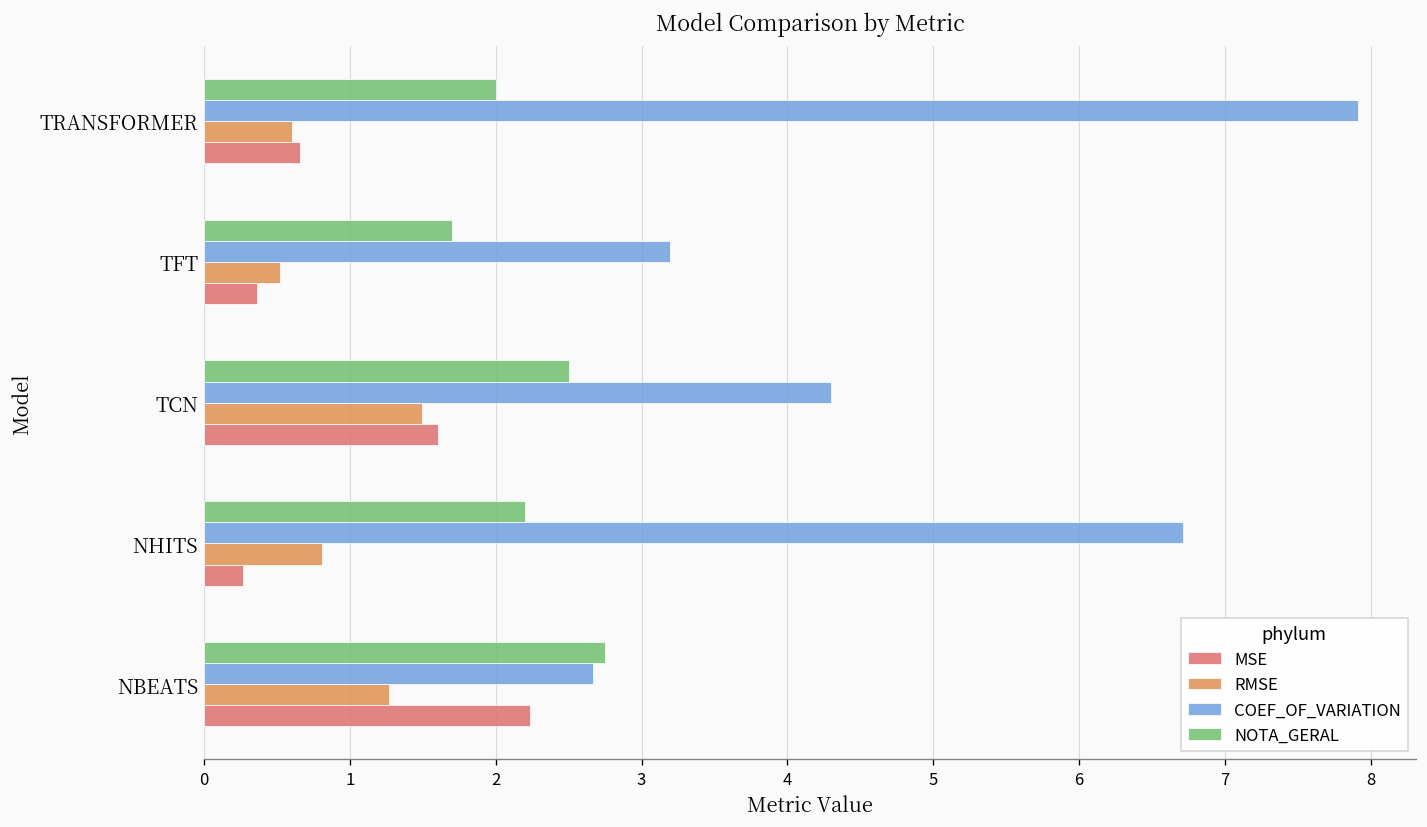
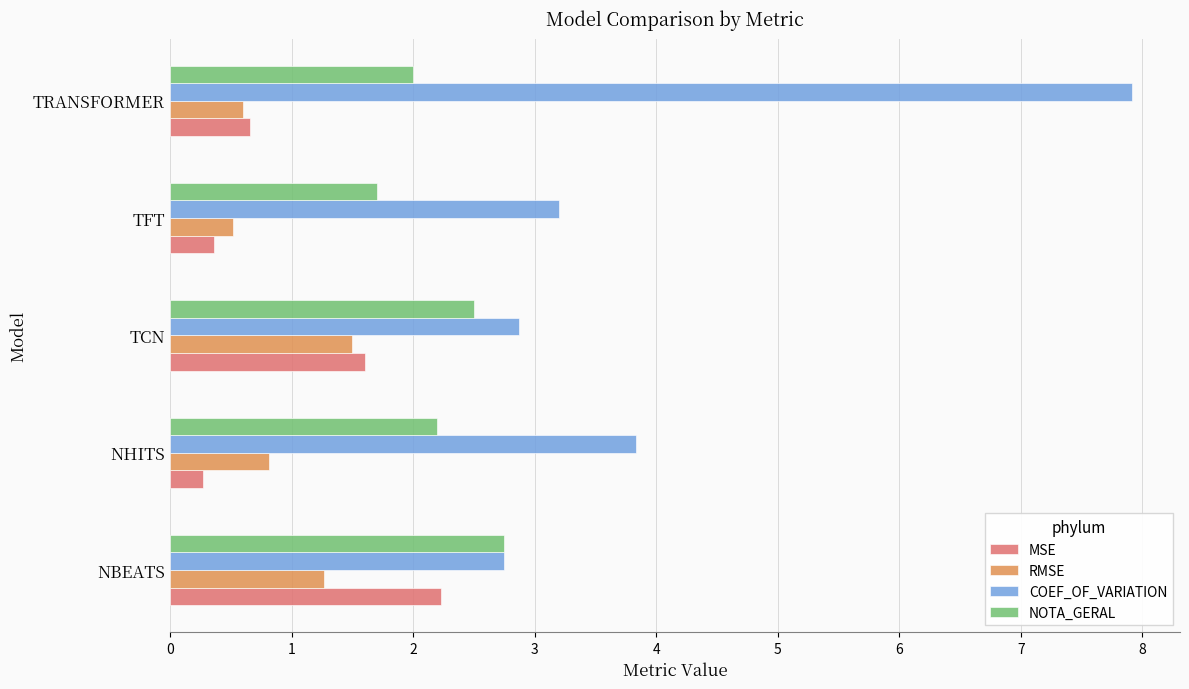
COEF_OF_VARIATION, TCN: 4.30 -> 2.87
COEF_OF_VARIATION, NHITS: 6.71 -> 3.84
COEF_OF_VARIATION, NBEATS: 2.67 -> 2.75
